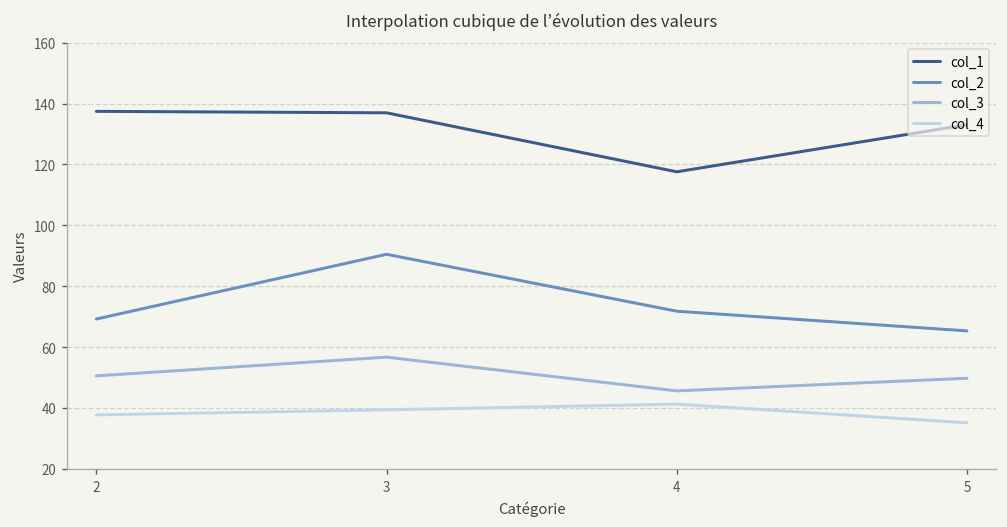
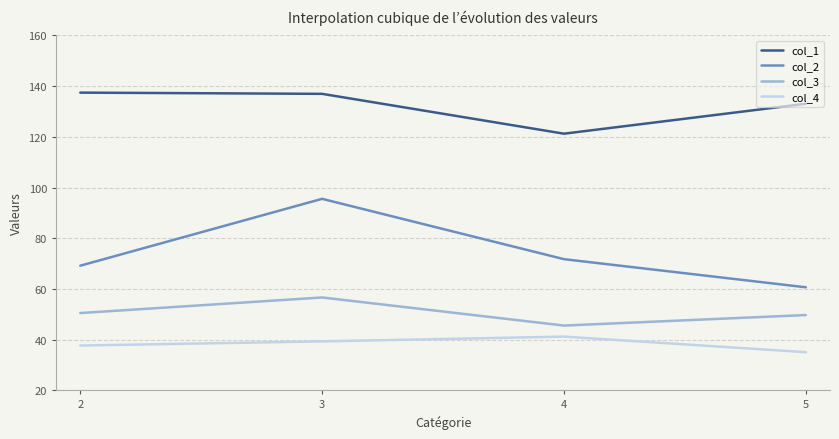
col_2, 3: 90 -> 96
col_1, 4: 118 -> 121
col_2, 5: 65 -> 61
